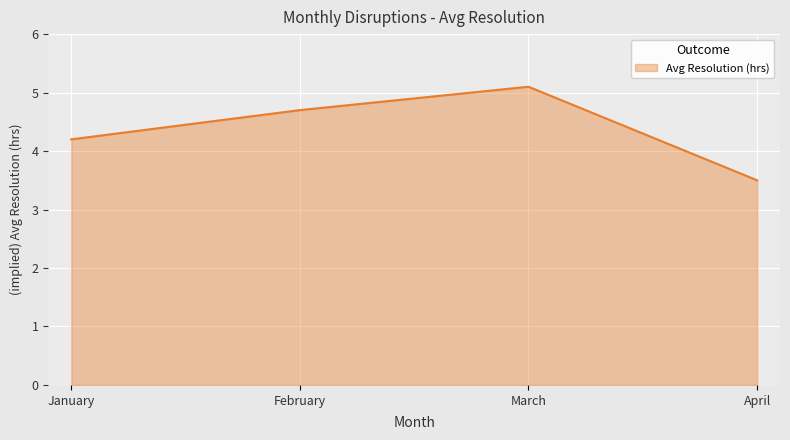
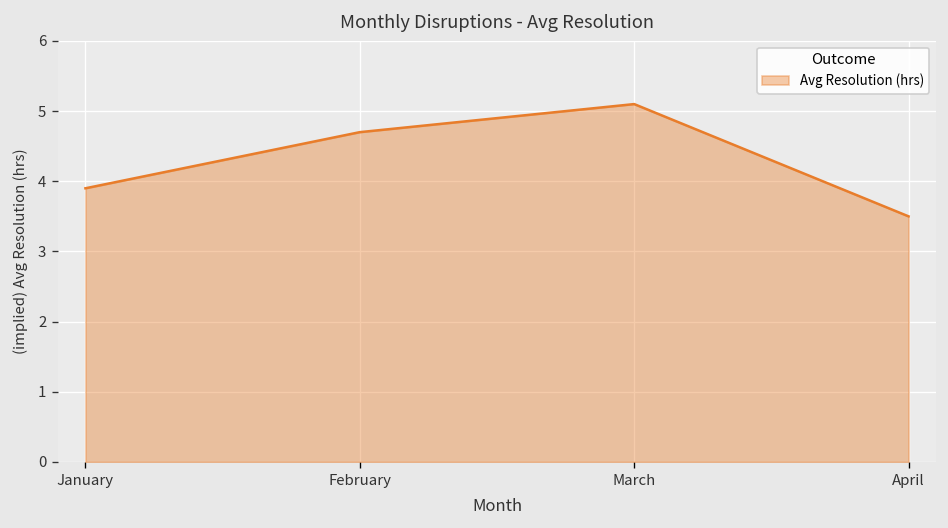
January: 4.2 -> 3.9
